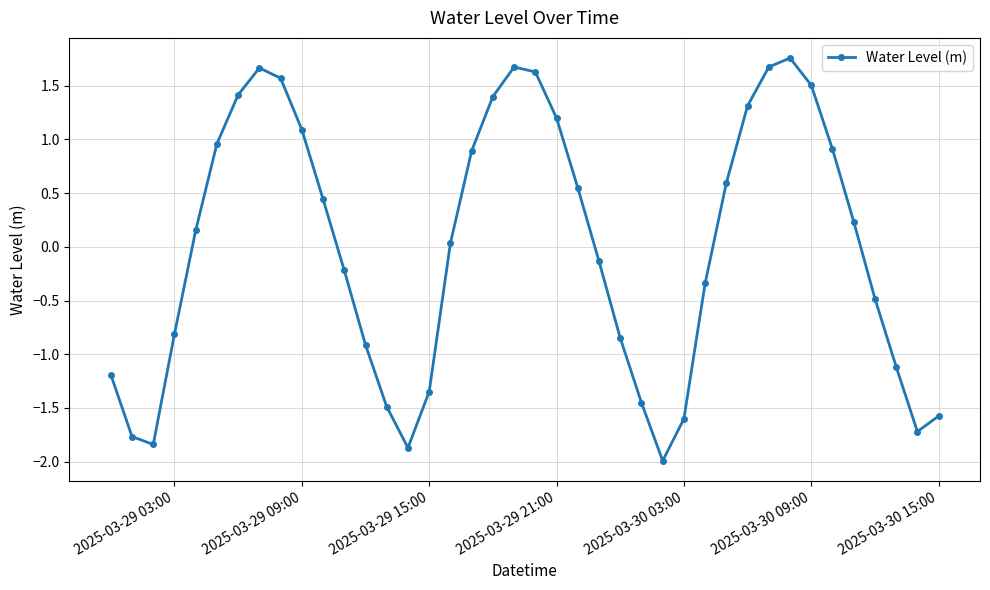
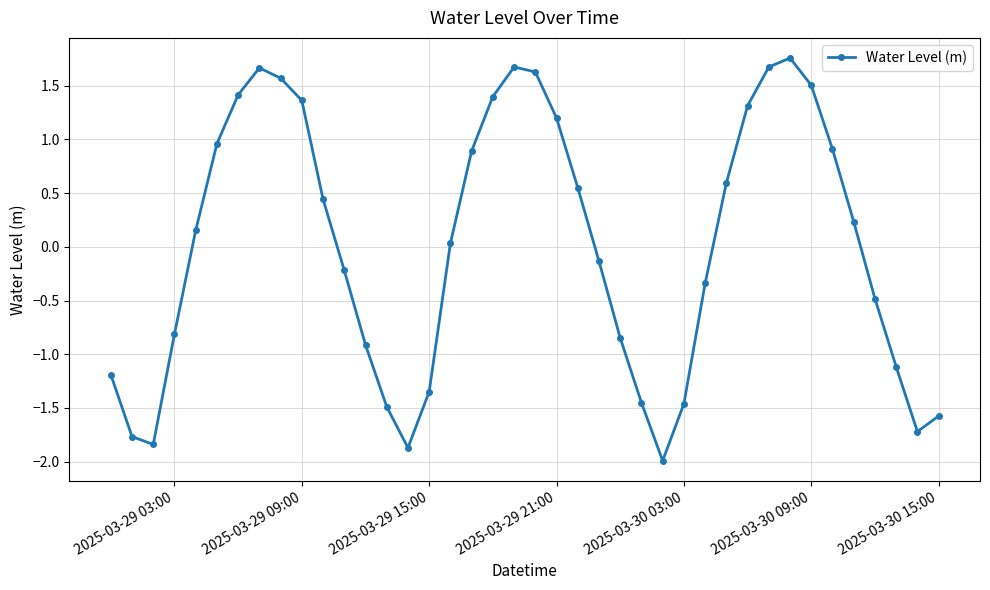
2025-03-29 09:00: 1.09 -> 1.36
2025-03-30 03:00: -1.60 -> -1.46
